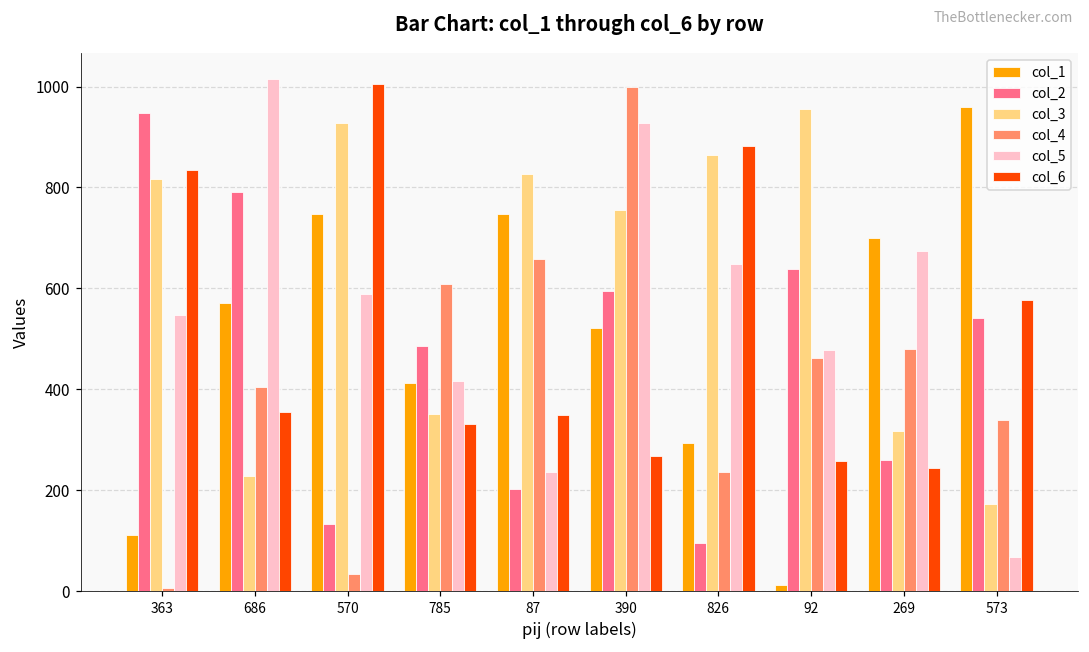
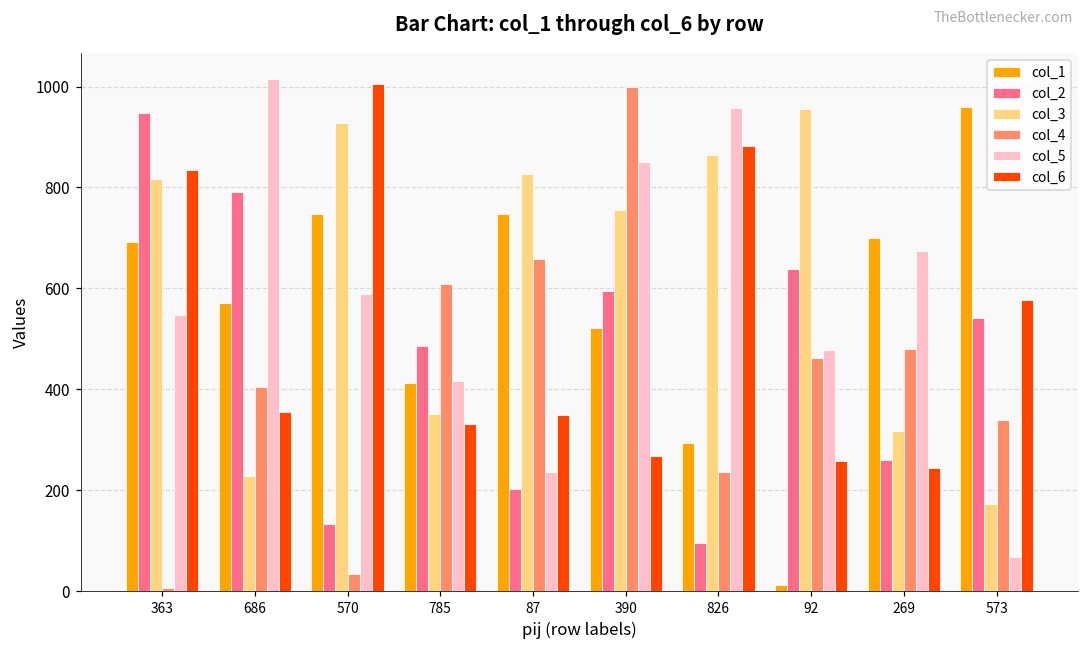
col_1, 363: 110 -> 690
col_5, 390: 930 -> 850
col_5, 826: 650 -> 960
